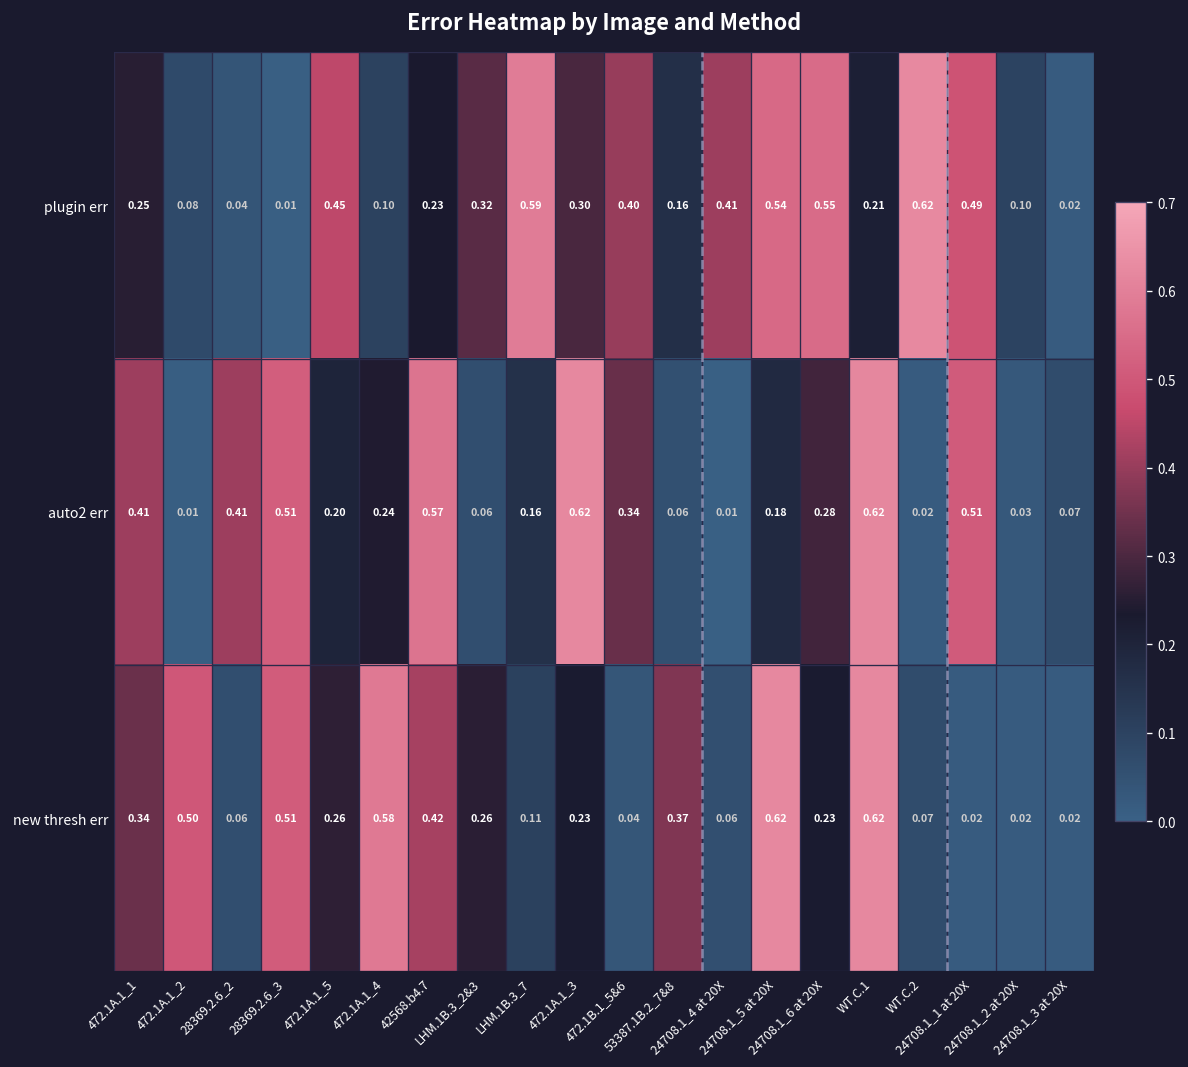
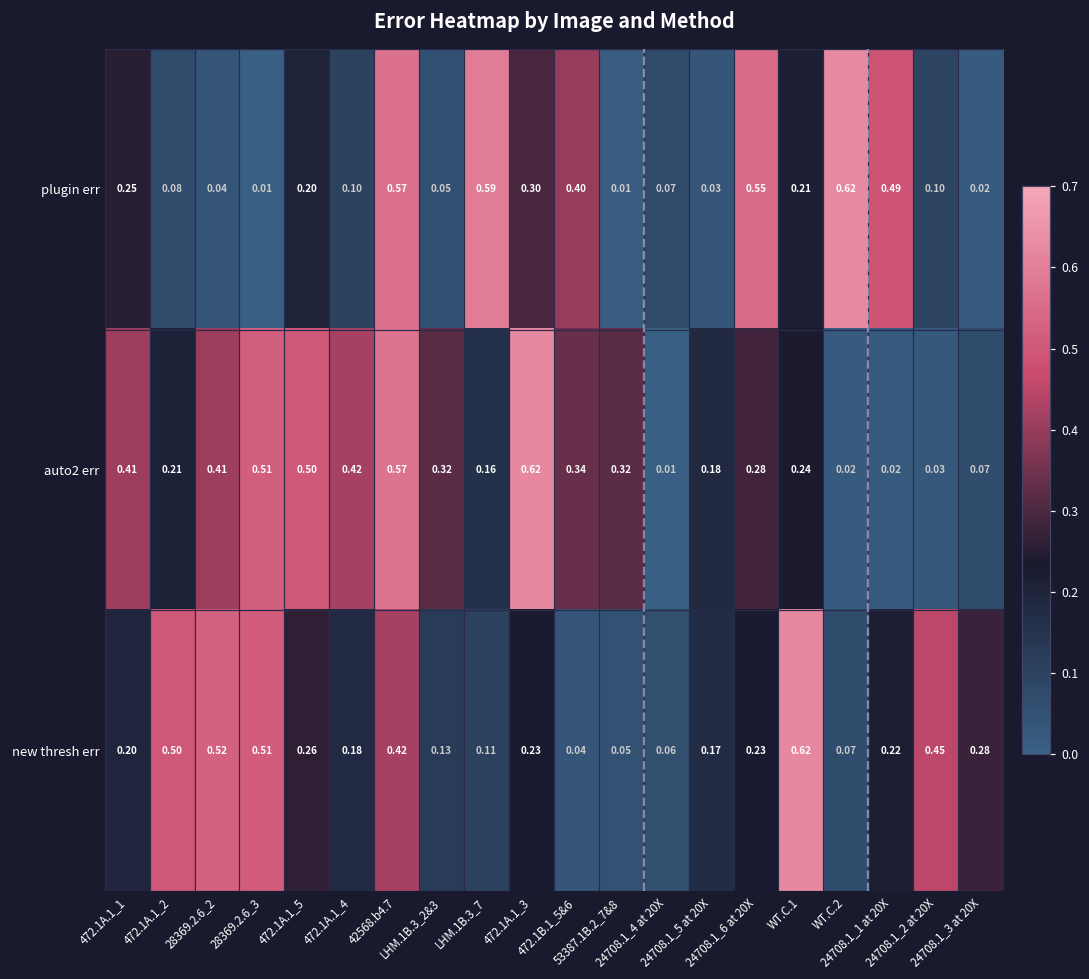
plugin err, 472.1A.1_5: 0.45 -> 0.20
plugin err, 42568.b4.7: 0.23 -> 0.57
plugin err, LHM.1B.3_2&3: 0.32 -> 0.05
plugin err, 53387.1B.2_7&8: 0.16 -> 0.01
plugin err, 24708.1_4 at 20X: 0.41 -> 0.07
plugin err, 24708.1_5 at 20X: 0.54 -> 0.03
auto2 err, 472.1A.1_2: 0.01 -> 0.21
auto2 err, 472.1A.1_5: 0.20 -> 0.50
auto2 err, 472.1A.1_4: 0.24 -> 0.42
auto2 err, LHM.1B.3_2&3: 0.06 -> 0.32
auto2 err, 53387.1B.2_7&8: 0.06 -> 0.32
auto2 err, WT.C.1: 0.62 -> 0.24
auto2 err, 24708.1_1 at 20X: 0.51 -> 0.02
new thresh err, 472.1A.1_1: 0.34 -> 0.20
new thresh err, 28369.2.6_2: 0.06 -> 0.52
new thresh err, 472.1A.1_4: 0.58 -> 0.18
new thresh err, LHM.1B.3_2&3: 0.26 -> 0.13
new thresh err, 53387.1B.2_7&8: 0.37 -> 0.05
new thresh err, 24708.1_5 at 20X: 0.62 -> 0.17
new thresh err, 24708.1_1 at 20X: 0.02 -> 0.22
new thresh err, 24708.1_2 at 20X: 0.02 -> 0.45
new thresh err, 24708.1_3 at 20X: 0.02 -> 0.28
